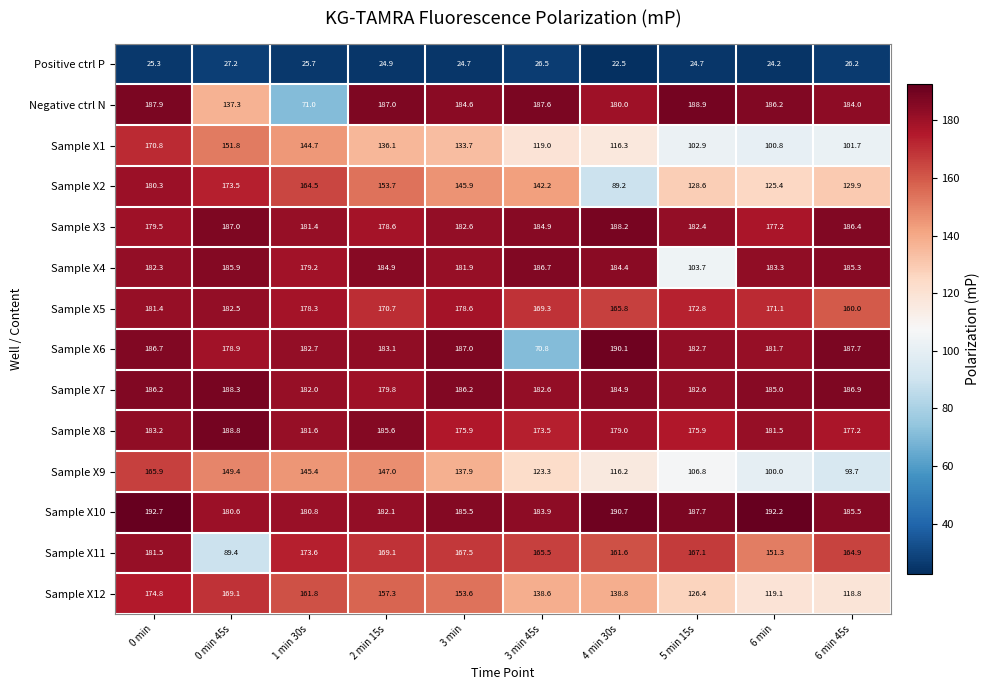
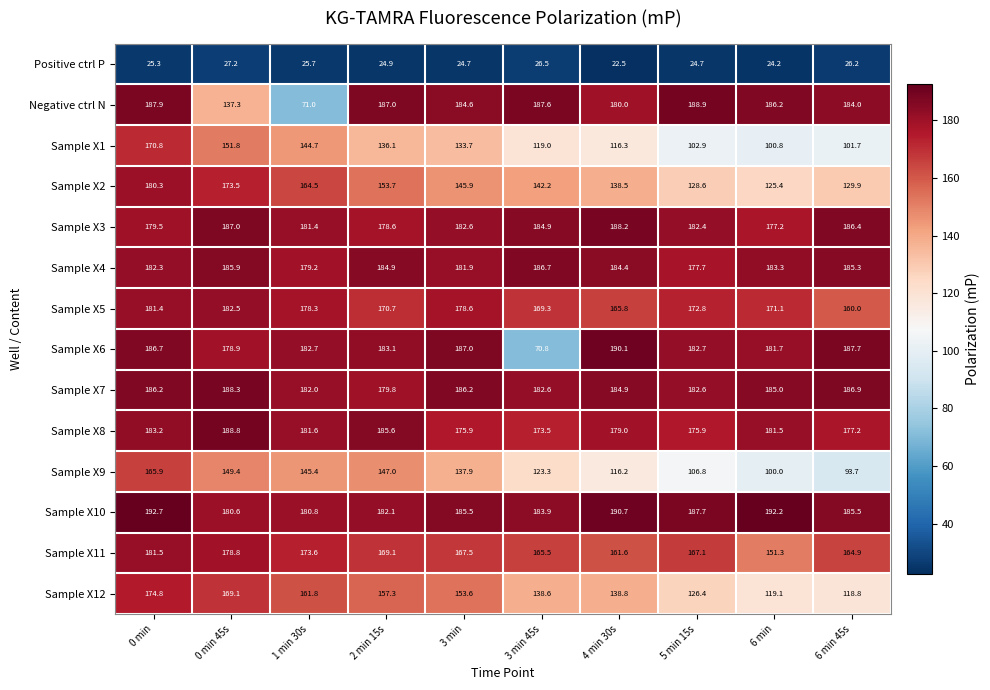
Sample X2, 4 min 30s: 89.2 -> 138.5
Sample X4, 5 min 15s: 103.7 -> 177.7
Sample X11, 0 min 45s: 89.4 -> 178.8
